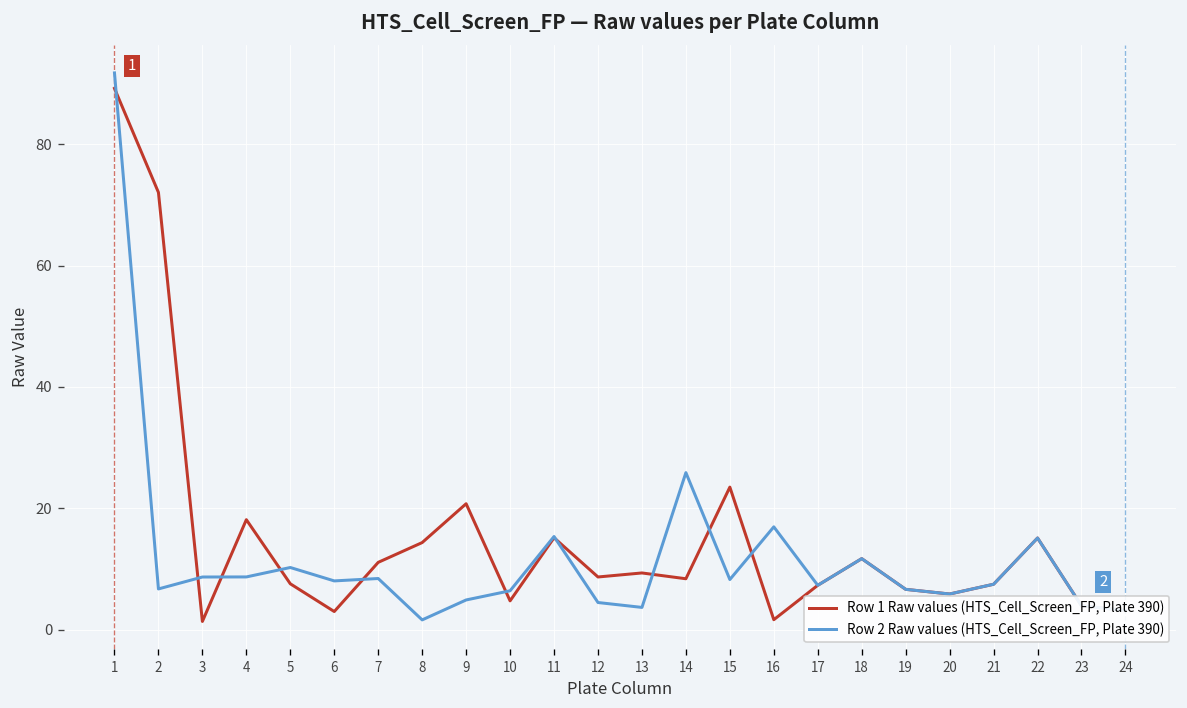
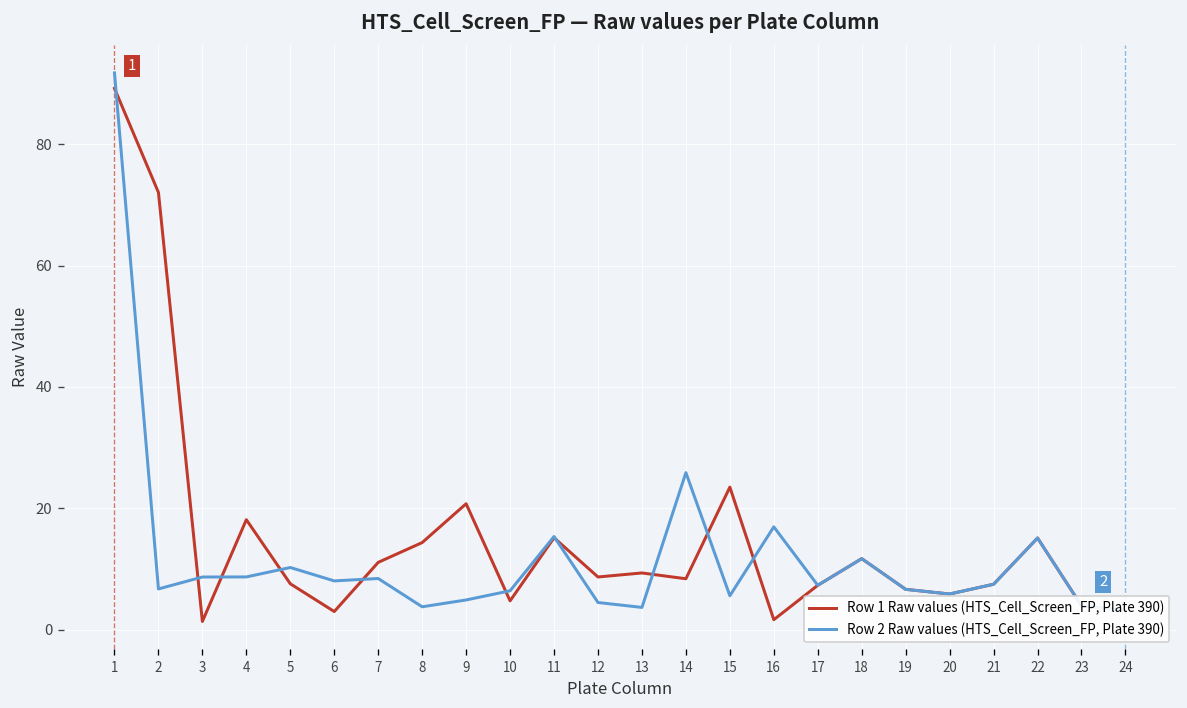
Row 2 Raw values (HTS_Cell_Screen_FP, Plate 390), 8: 2 -> 4
Row 2 Raw values (HTS_Cell_Screen_FP, Plate 390), 15: 8 -> 6
